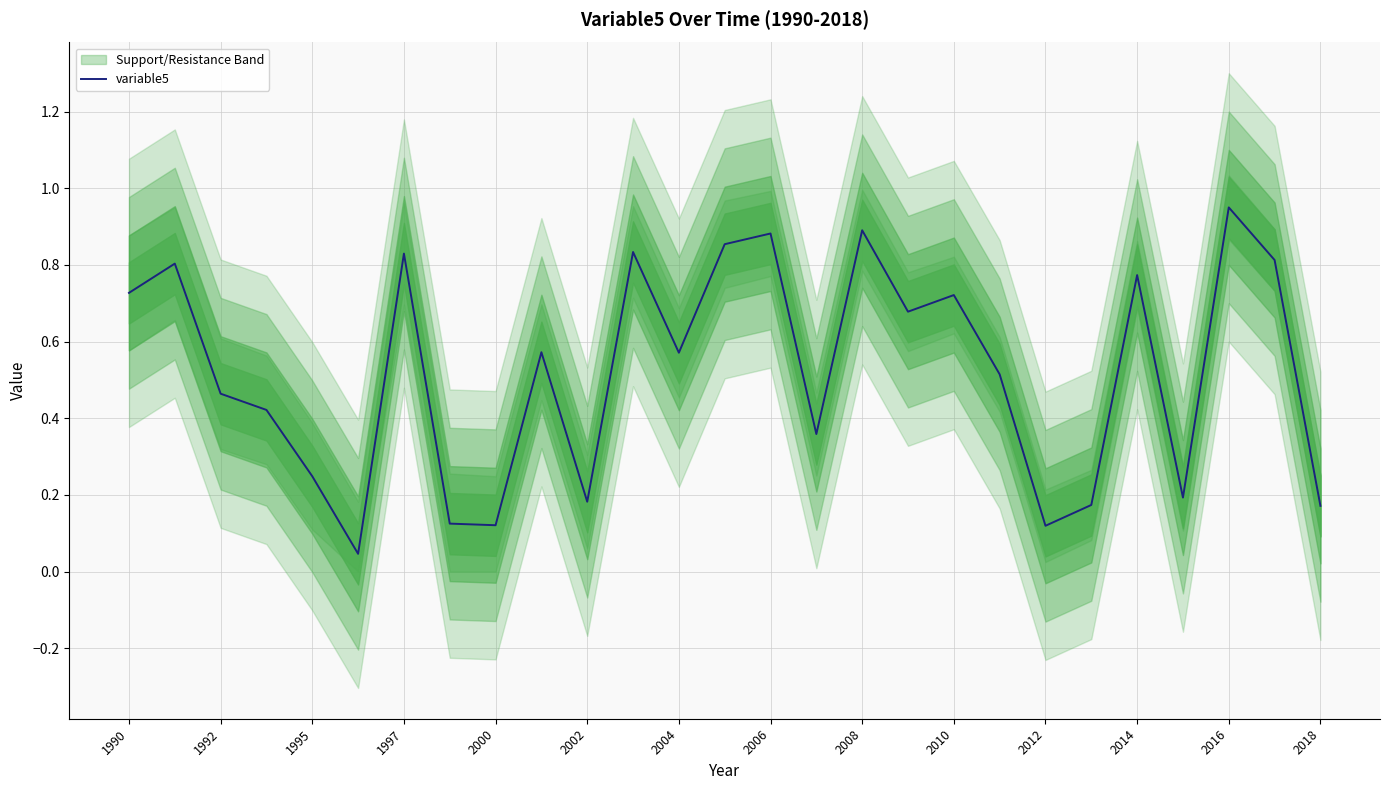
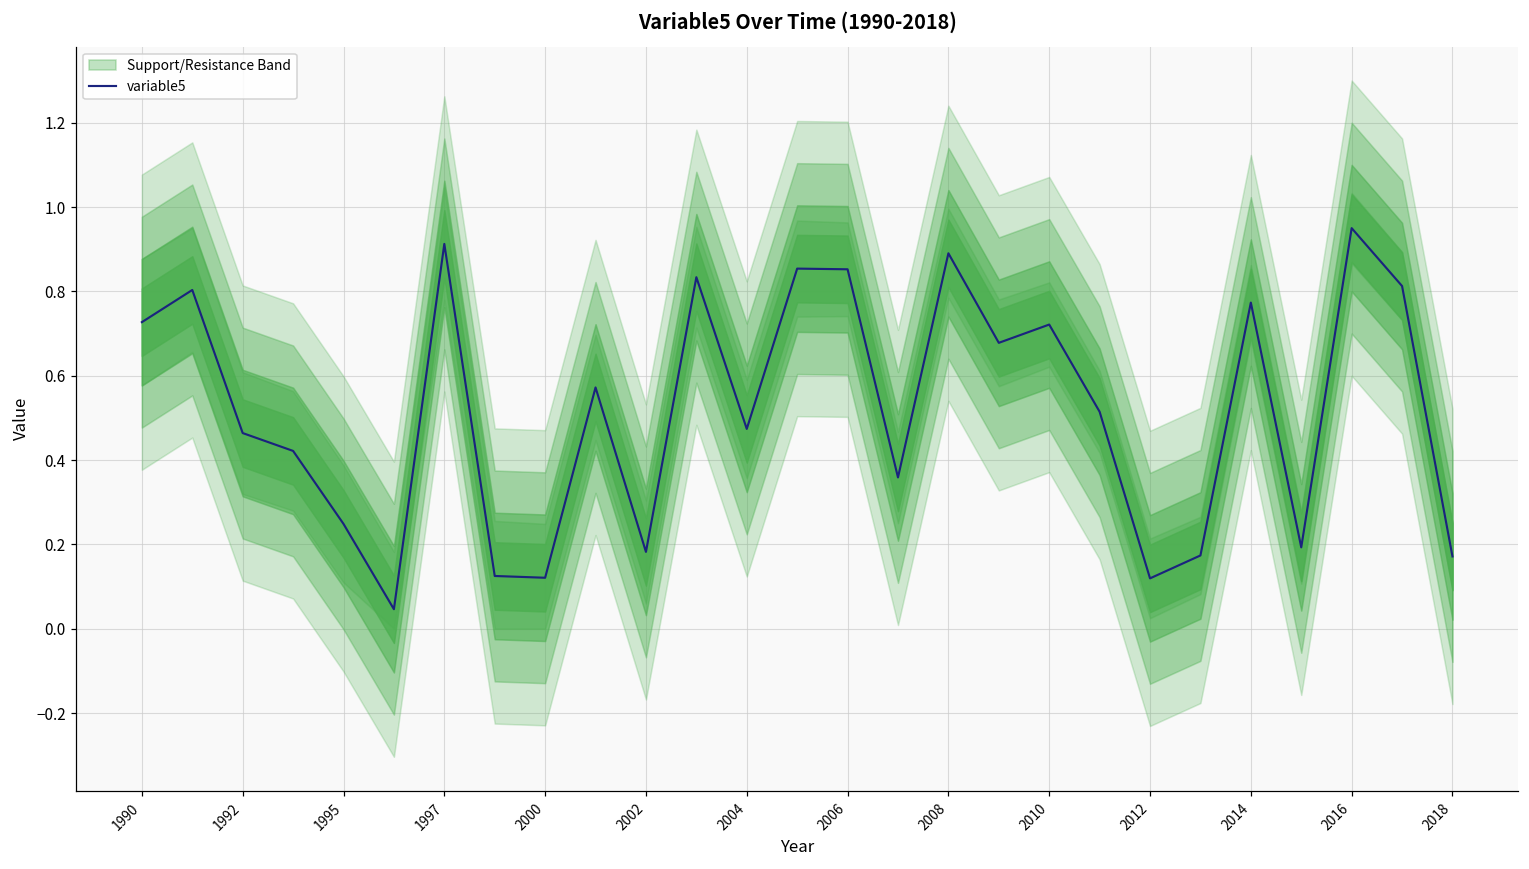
variable5, 1997: 0.83 -> 0.91
variable5, 2004: 0.57 -> 0.47
variable5, 2006: 0.88 -> 0.85
